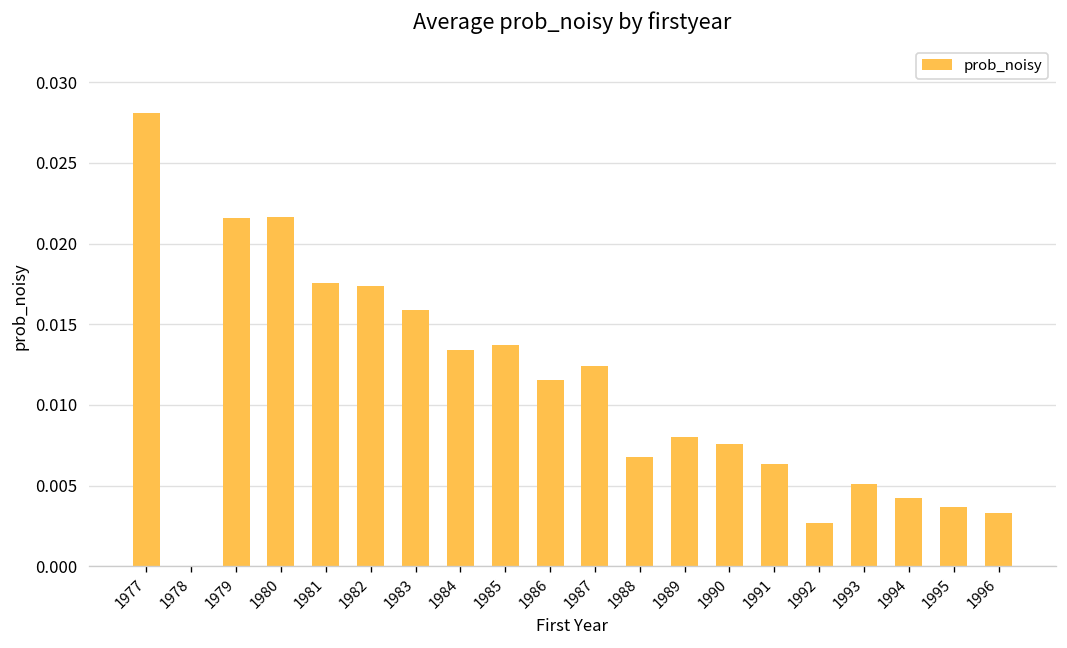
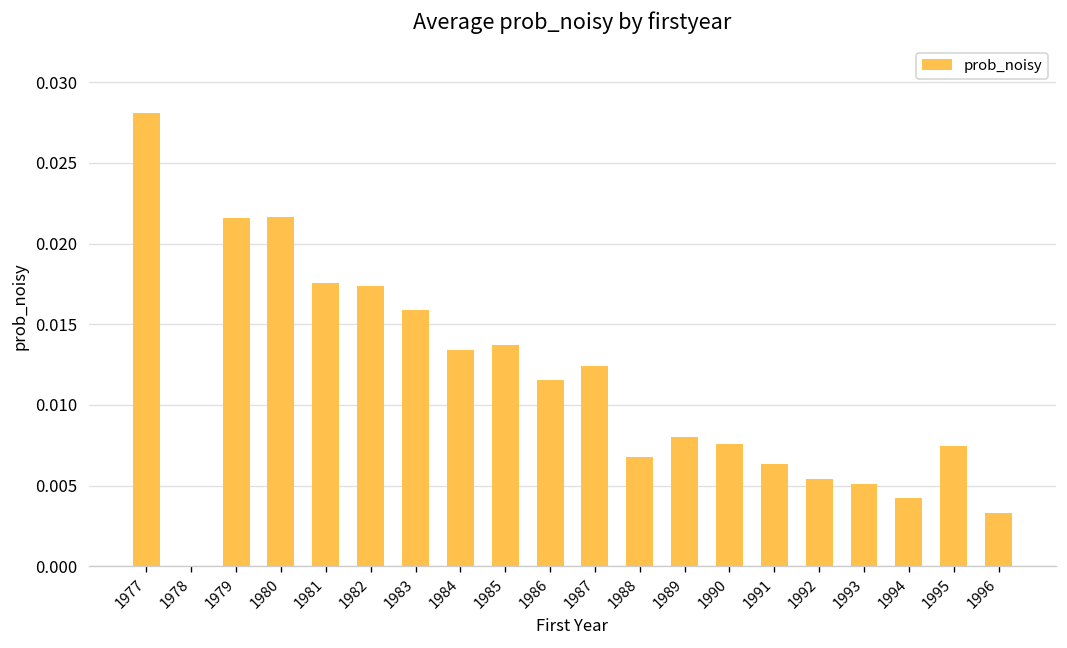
1992: 0.0027 -> 0.0054
1995: 0.0037 -> 0.0075
